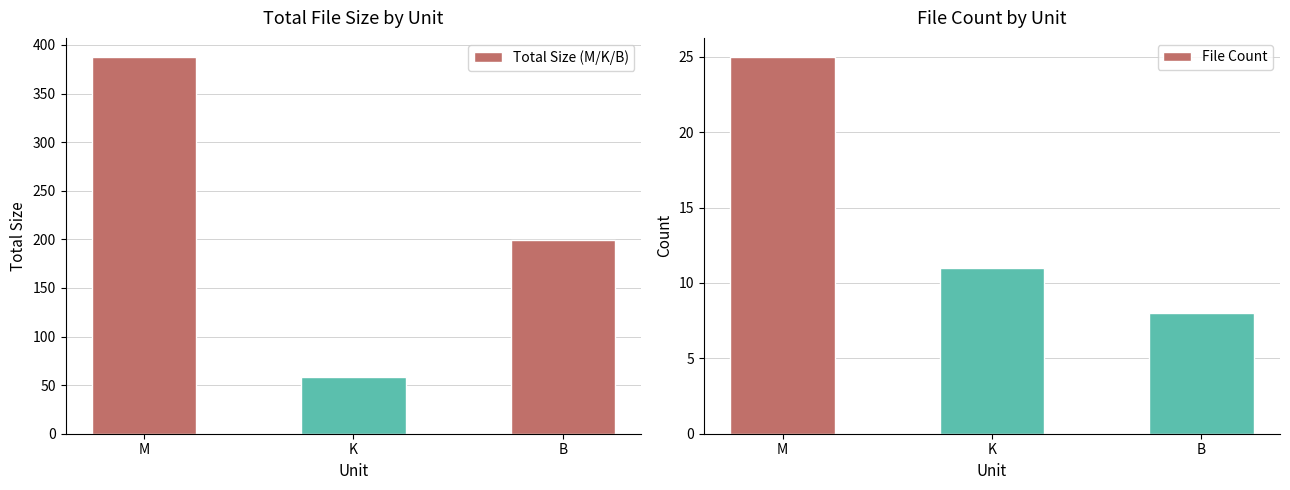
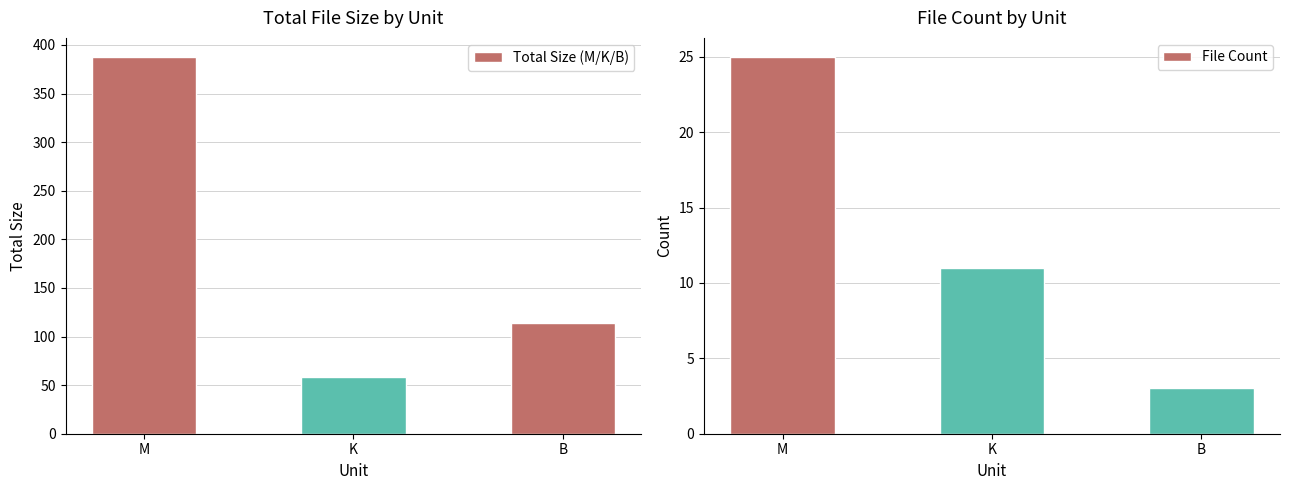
Total File Size by Unit, B: 200 -> 110
File Count by Unit, B: 8 -> 3
